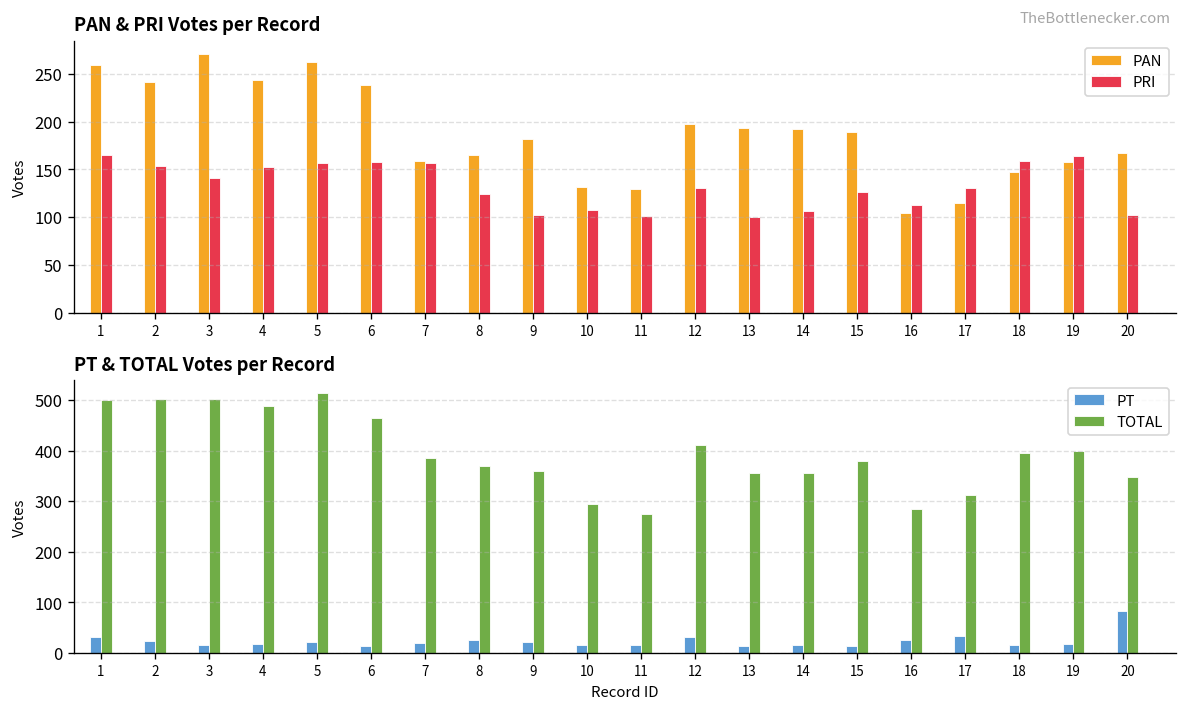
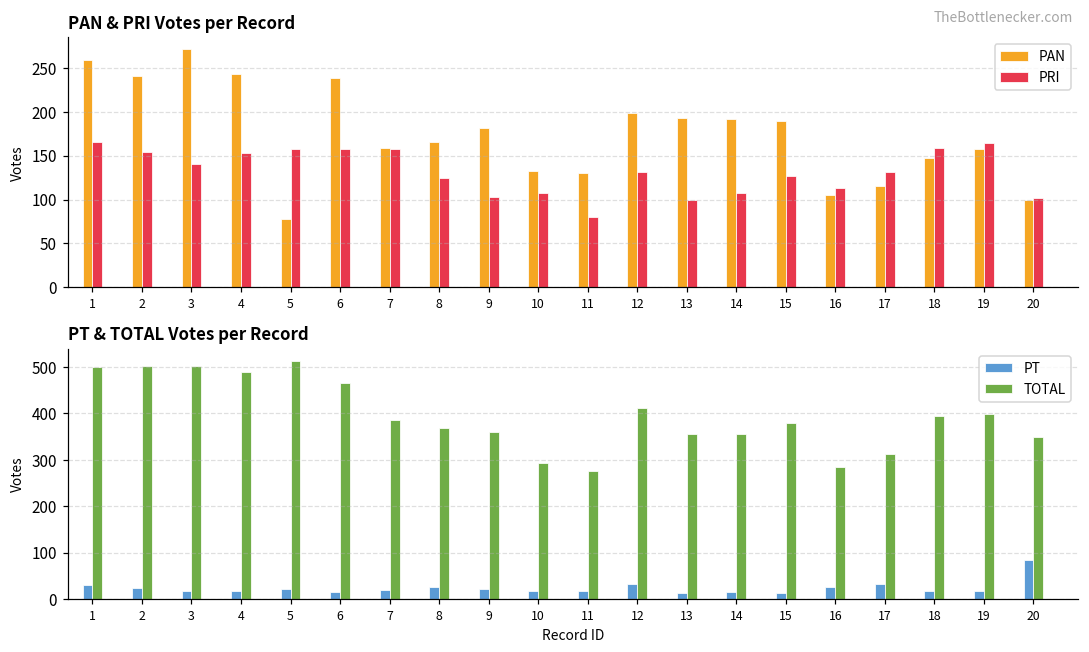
PAN & PRI Votes per Record, PAN, 5: 260 -> 80
PAN & PRI Votes per Record, PRI, 11: 100 -> 80
PAN & PRI Votes per Record, PAN, 20: 170 -> 100
